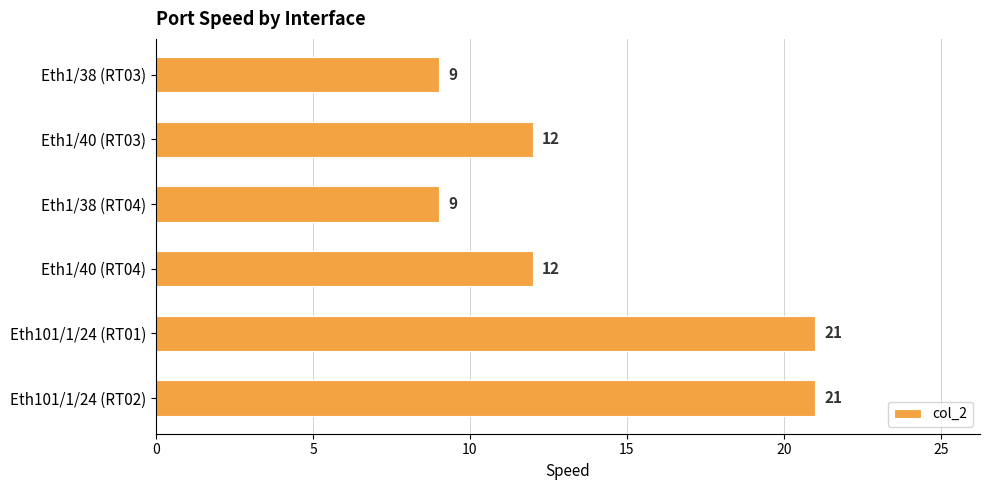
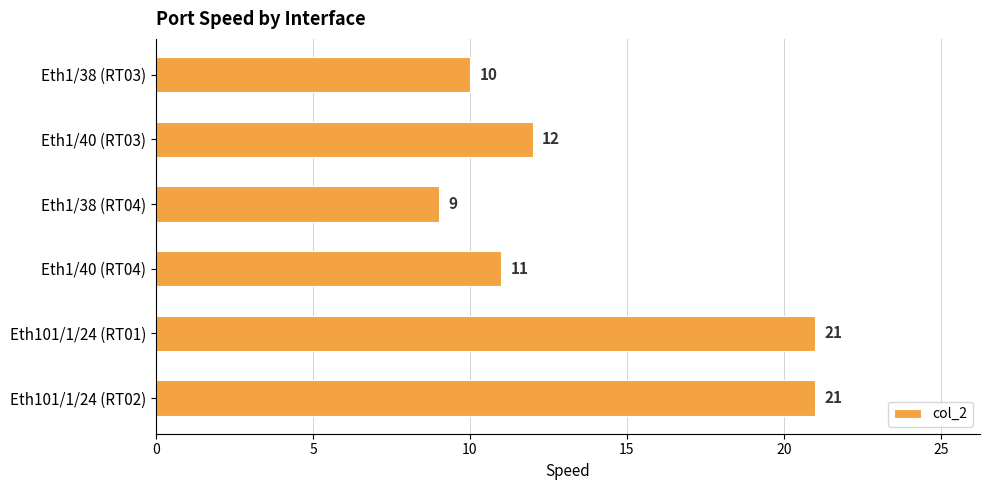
Eth1/38 (RT03): 9 -> 10
Eth1/40 (RT04): 12 -> 11
